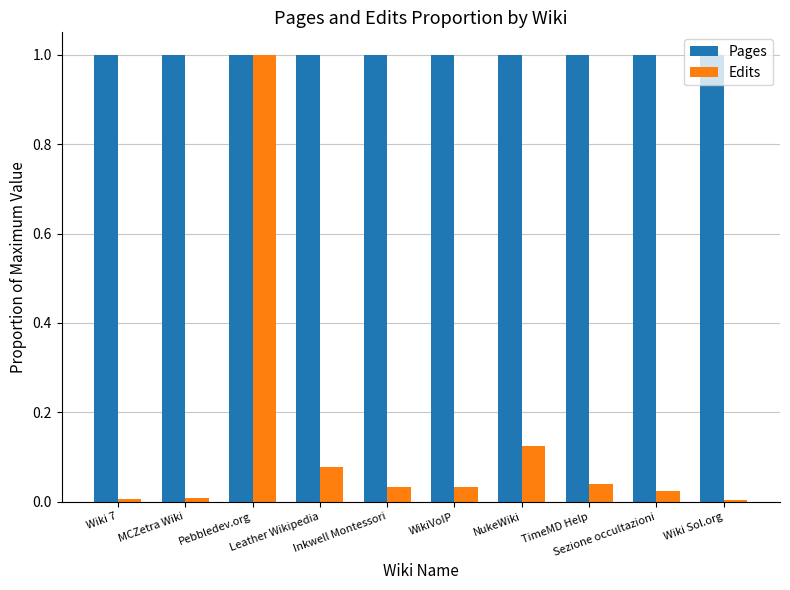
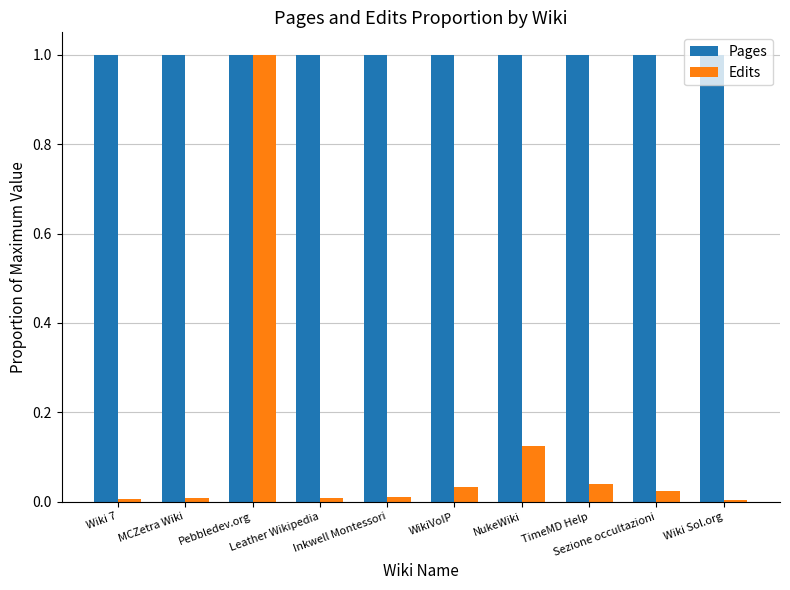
Edits, Leather Wikipedia: 0.08 -> 0.01
Edits, Inkwell Montessori: 0.03 -> 0.01
